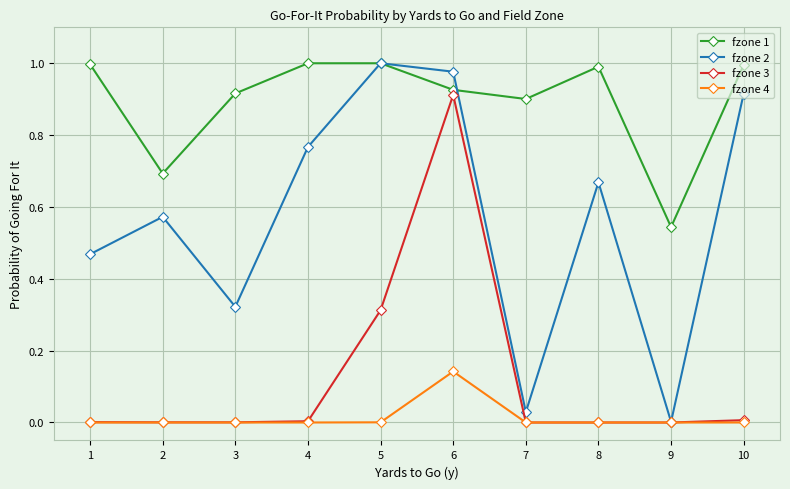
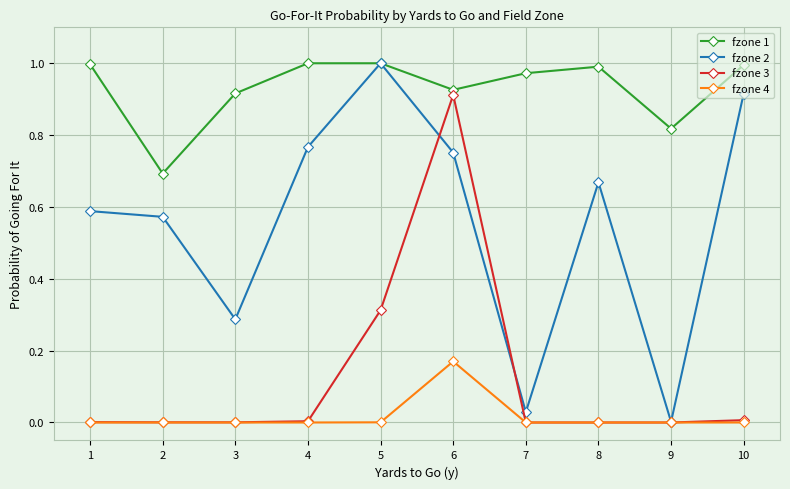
fzone 2, 1: 0.47 -> 0.59
fzone 2, 3: 0.32 -> 0.29
fzone 2, 6: 0.98 -> 0.75
fzone 4, 6: 0.14 -> 0.17
fzone 1, 7: 0.90 -> 0.97
fzone 1, 9: 0.54 -> 0.82
